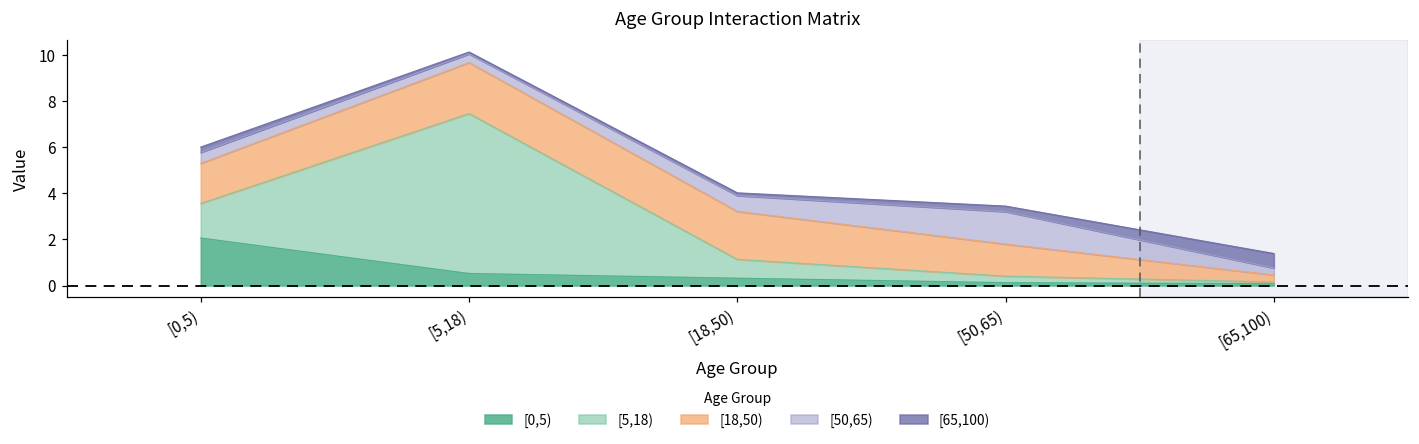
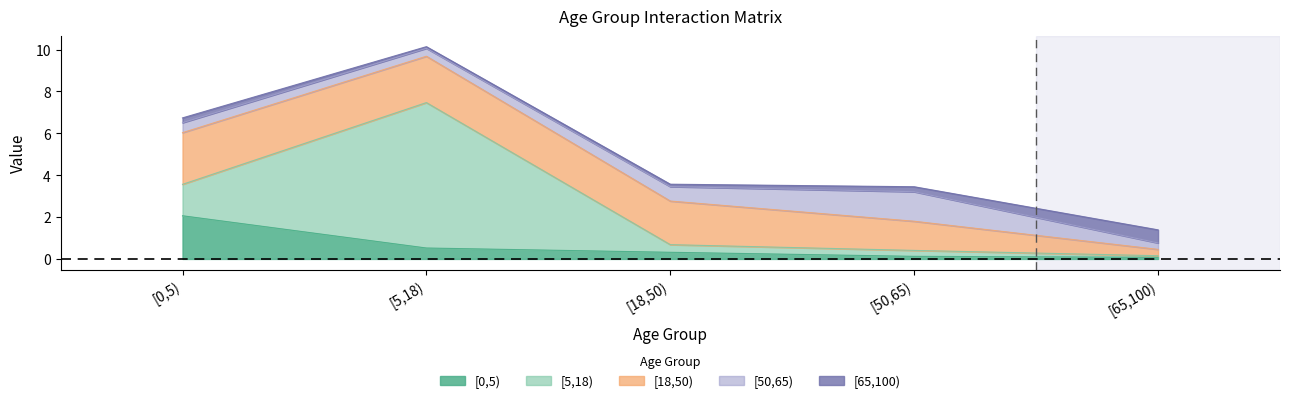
[18,50), [0,5): 1.7 -> 2.5
[5,18), [18,50): 0.8 -> 0.4
